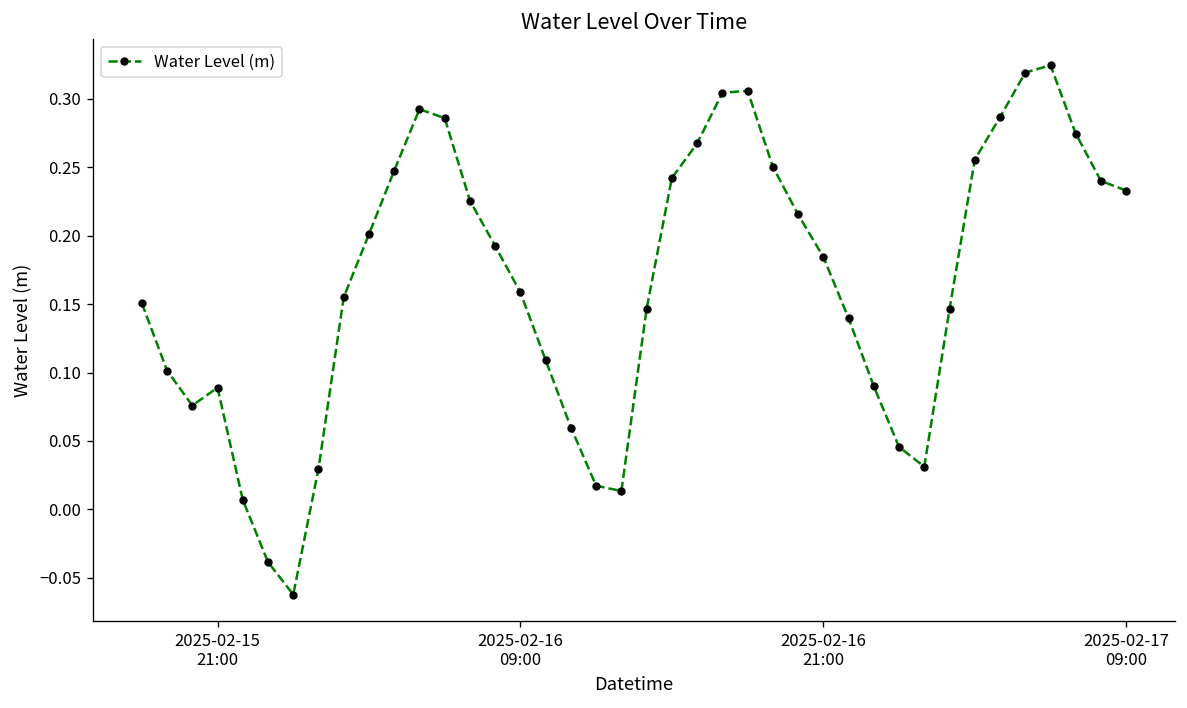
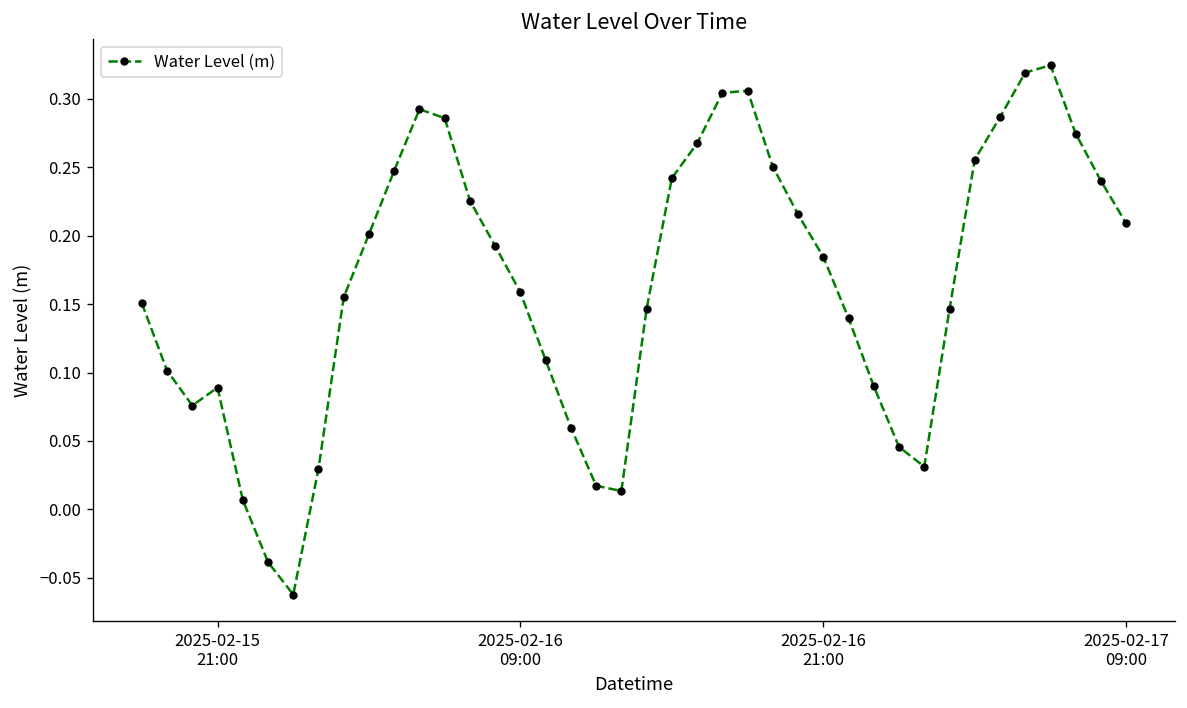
2025-02-17 09:00: 0.233 -> 0.209
